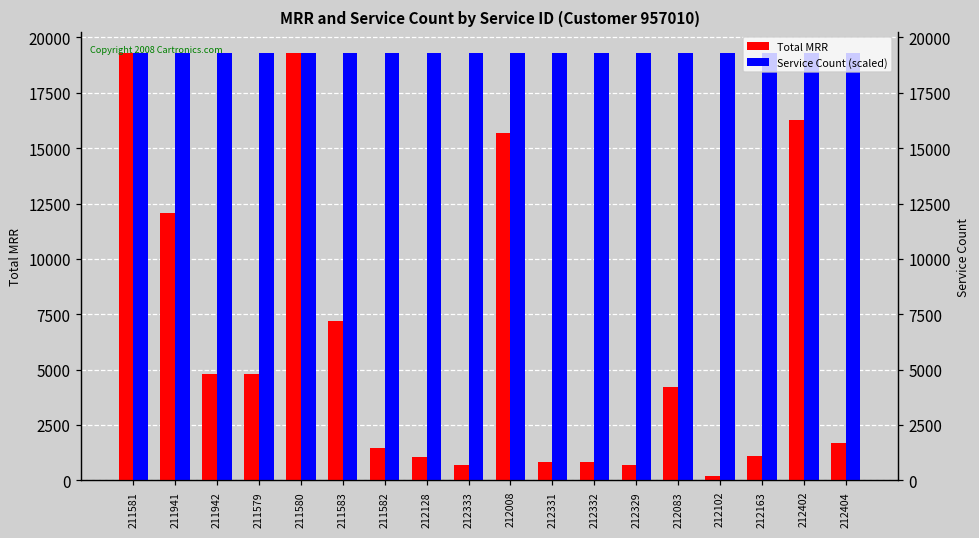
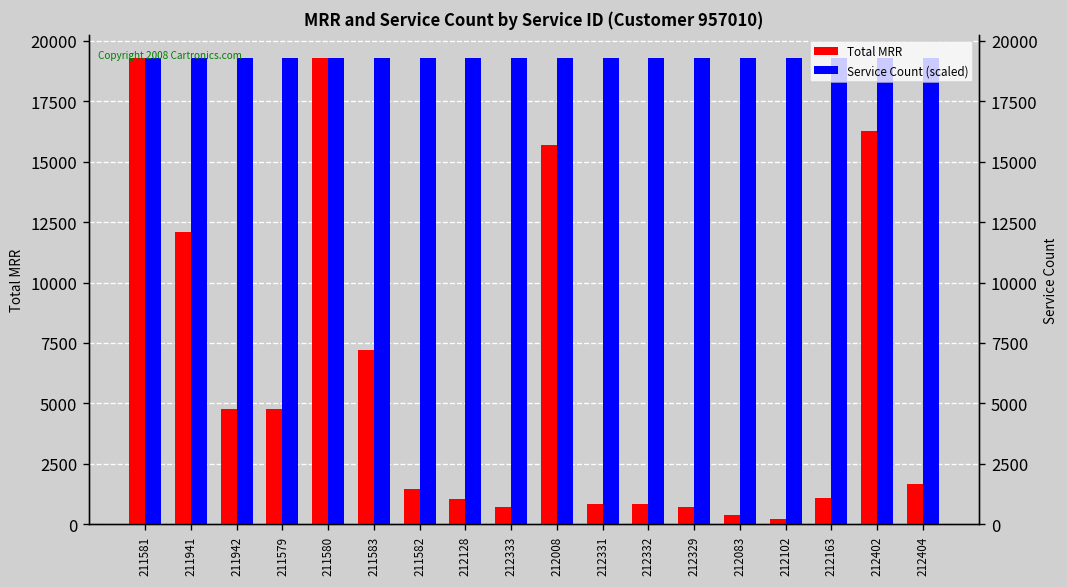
Total MRR, 212083: 4200 -> 400
